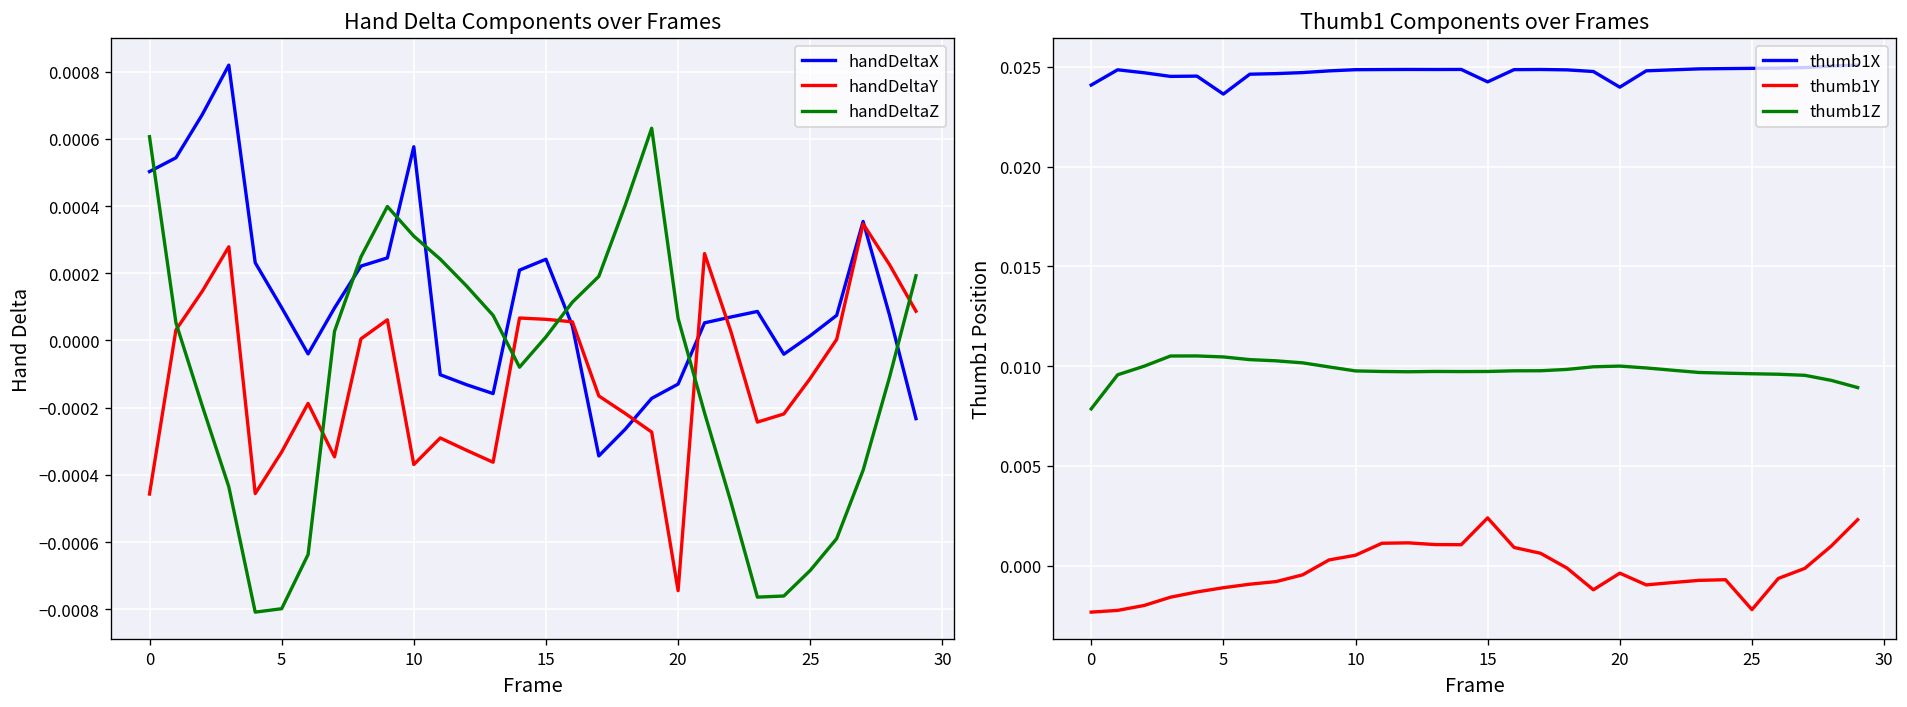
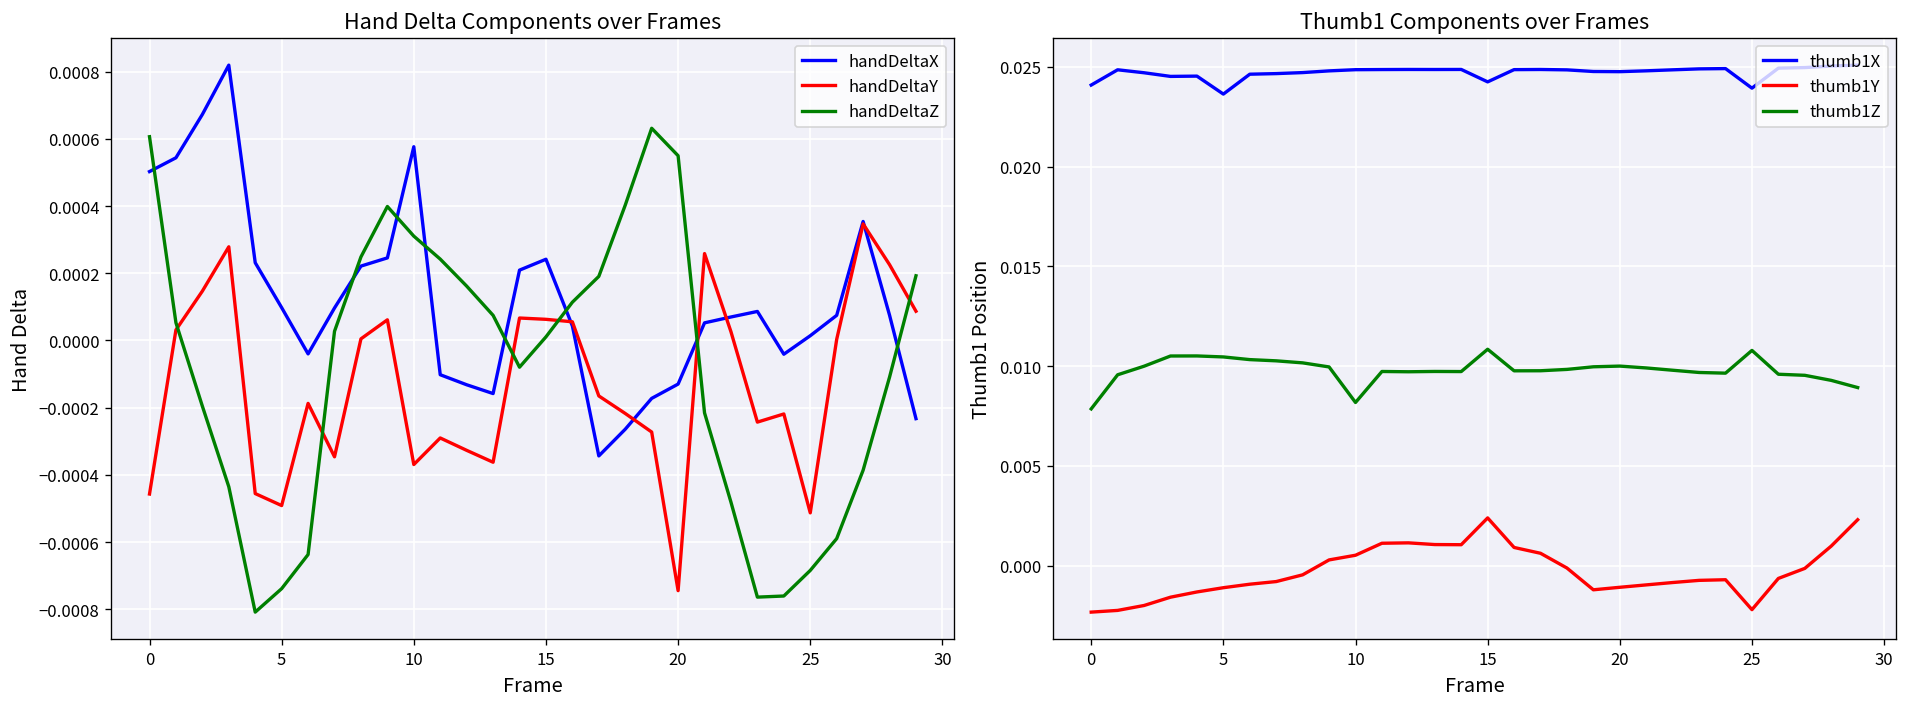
Hand Delta Components over Frames, handDeltaY, 5: -0.00033 -> -0.00049
Hand Delta Components over Frames, handDeltaZ, 5: -0.00080 -> -0.00074
Hand Delta Components over Frames, handDeltaZ, 20: 0.00007 -> 0.00055
Hand Delta Components over Frames, handDeltaY, 25: -0.00011 -> -0.00051
Thumb1 Components over Frames, thumb1Z, 10: 0.0098 -> 0.0082
Thumb1 Components over Frames, thumb1Z, 15: 0.0097 -> 0.0108
Thumb1 Components over Frames, thumb1X, 20: 0.0240 -> 0.0248
Thumb1 Components over Frames, thumb1Y, 20: -0.0004 -> -0.0011
Thumb1 Components over Frames, thumb1X, 25: 0.0249 -> 0.0239
Thumb1 Components over Frames, thumb1Z, 25: 0.0096 -> 0.0108
